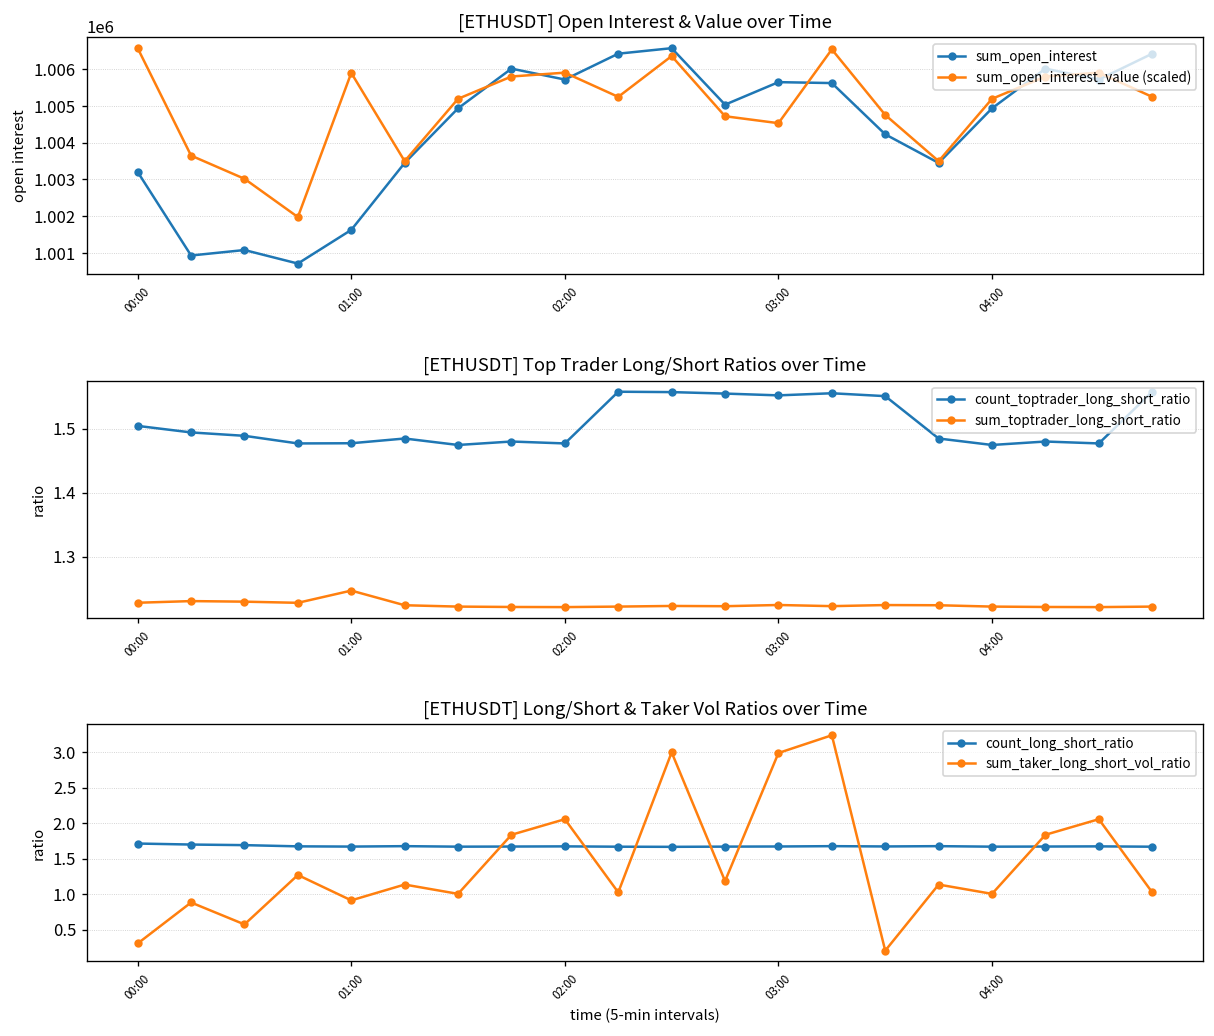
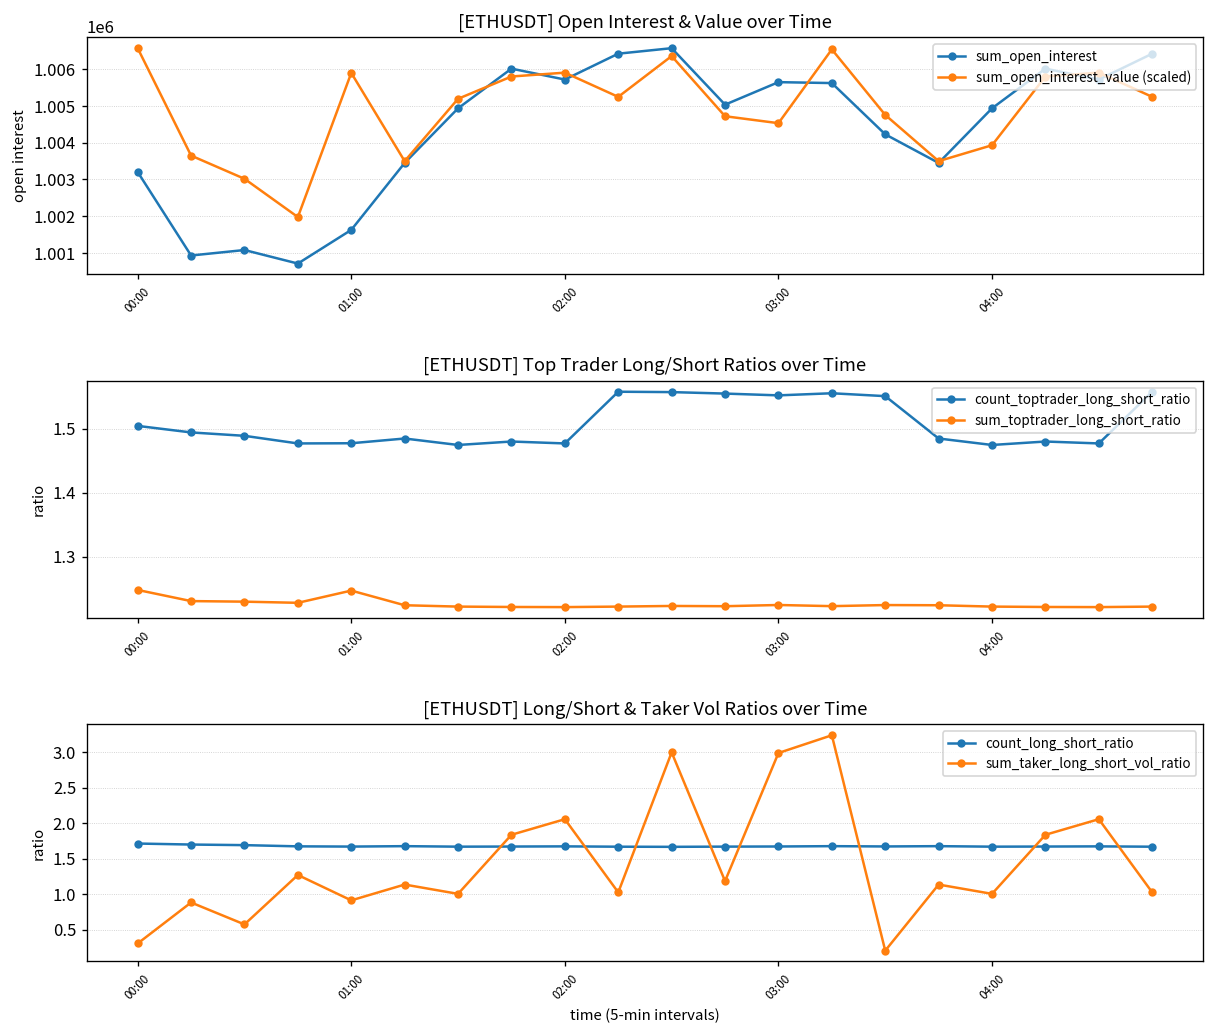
[ETHUSDT] Open Interest & Value over Time, sum_open_interest_value (scaled), 04:00: 1005200 -> 1003900
[ETHUSDT] Top Trader Long/Short Ratios over Time, sum_toptrader_long_short_ratio, 00:00: 1.23 -> 1.25
